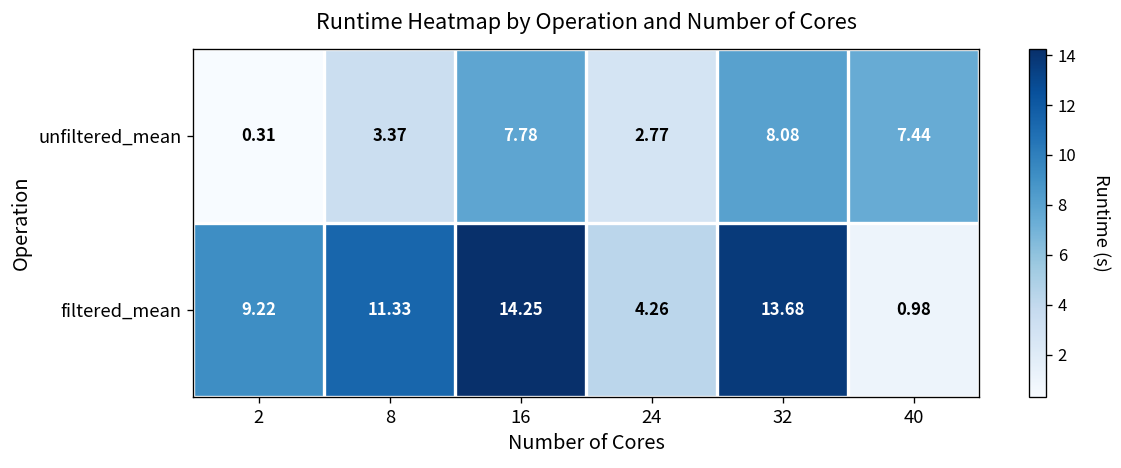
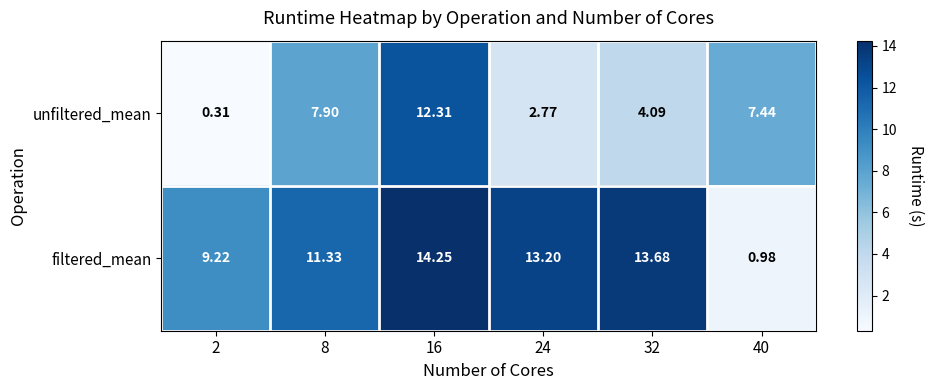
unfiltered_mean, 8: 3.37 -> 7.90
unfiltered_mean, 16: 7.78 -> 12.31
unfiltered_mean, 32: 8.08 -> 4.09
filtered_mean, 24: 4.26 -> 13.20
